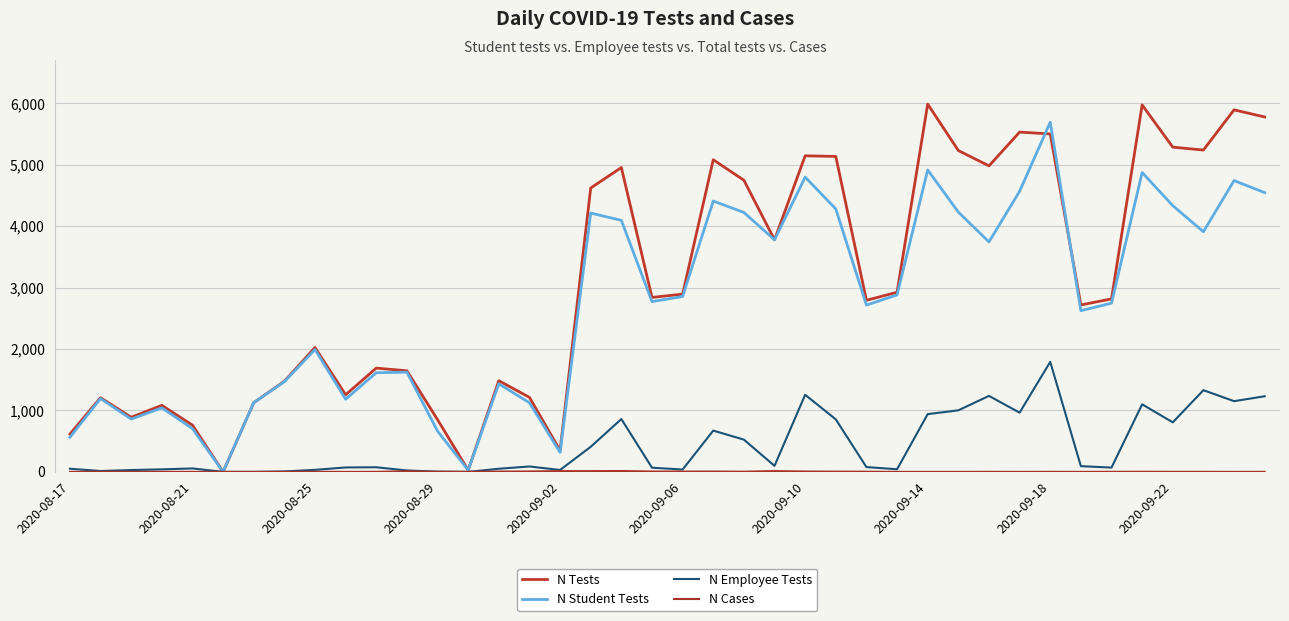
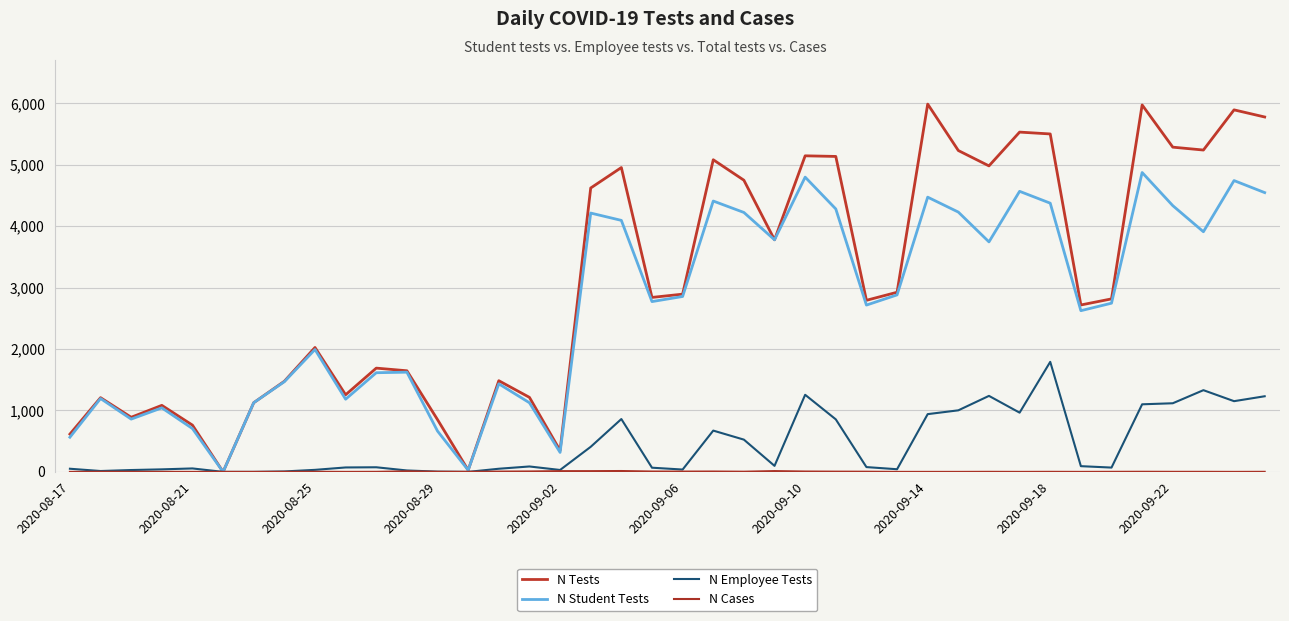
N Student Tests, 2020-09-14: 4,900 -> 4,500
N Student Tests, 2020-09-18: 5,700 -> 4,400
N Employee Tests, 2020-09-22: 800 -> 1,100
